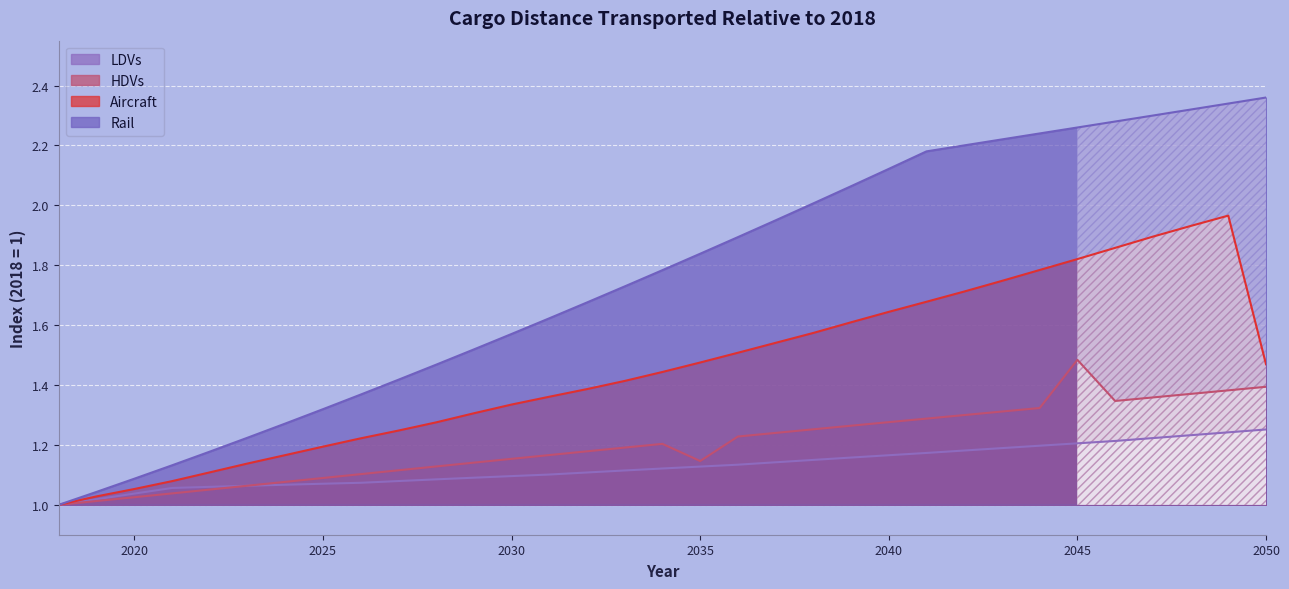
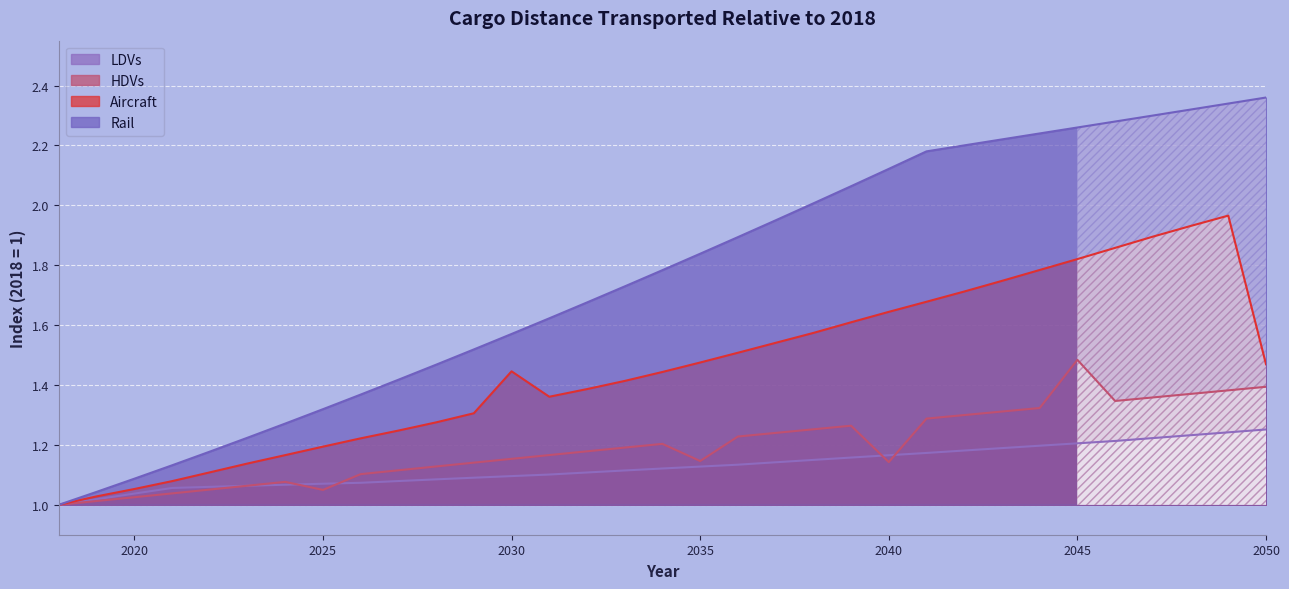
HDVs, 2025: 1.09 -> 1.05
Aircraft, 2030: 1.33 -> 1.45
HDVs, 2040: 1.28 -> 1.14
